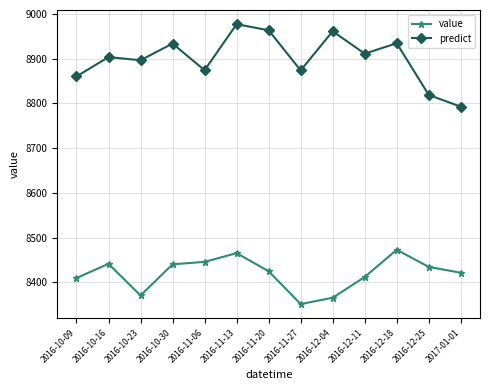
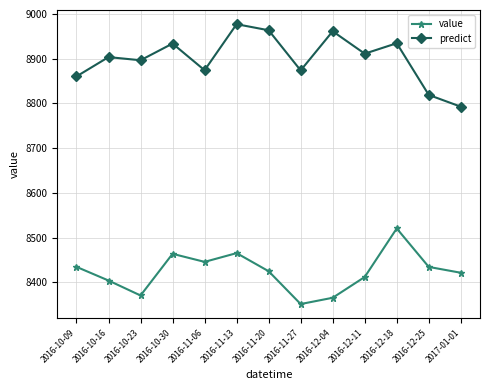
value, 2016-10-09: 8410 -> 8430
value, 2016-10-16: 8440 -> 8400
value, 2016-10-30: 8440 -> 8460
value, 2016-12-18: 8470 -> 8520
